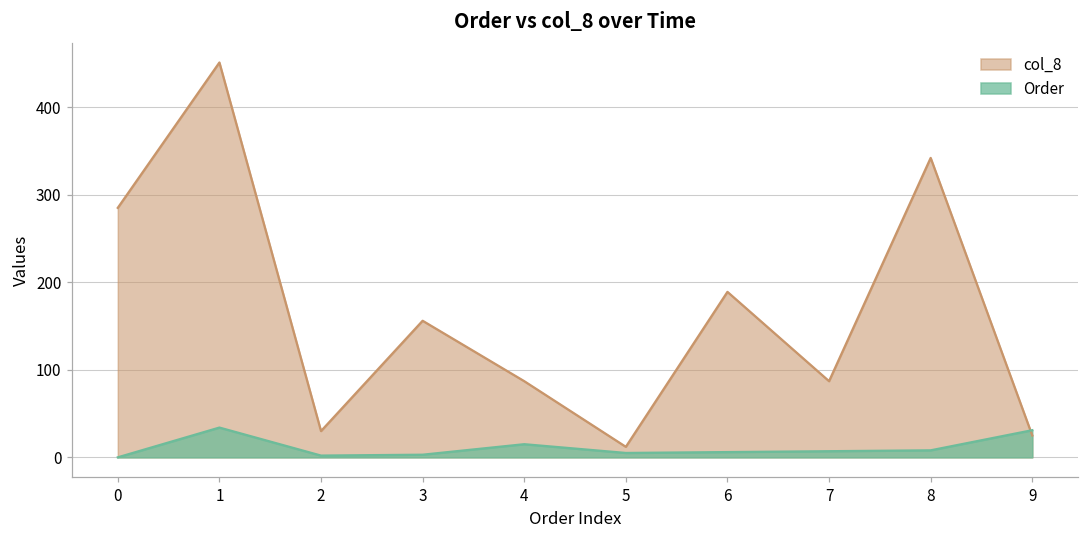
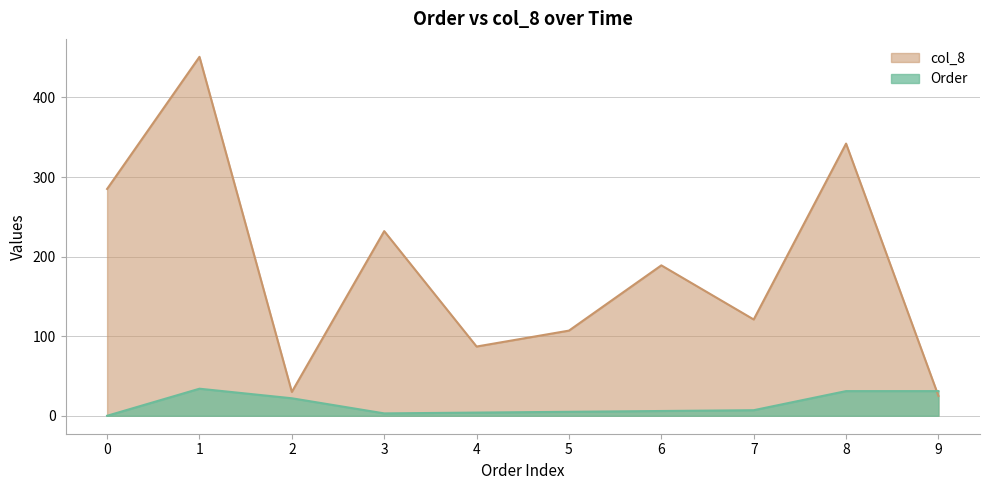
Order, 2: 0 -> 20
col_8, 3: 160 -> 230
Order, 4: 20 -> 0
col_8, 5: 10 -> 110
col_8, 7: 90 -> 120
Order, 8: 10 -> 30
